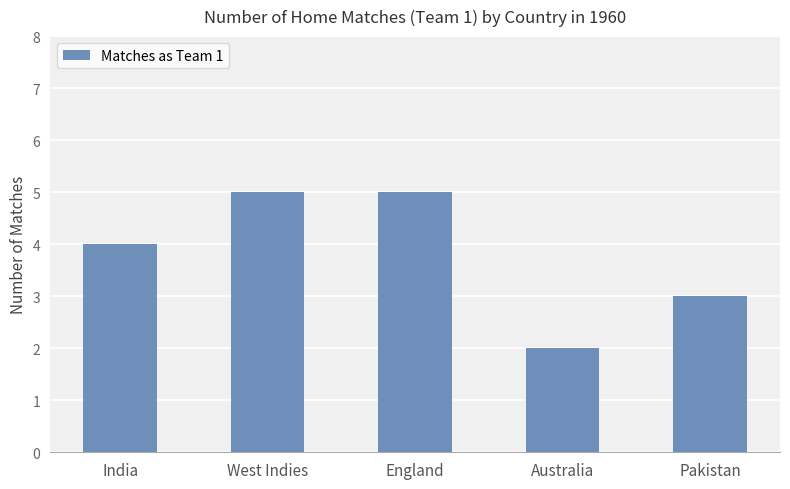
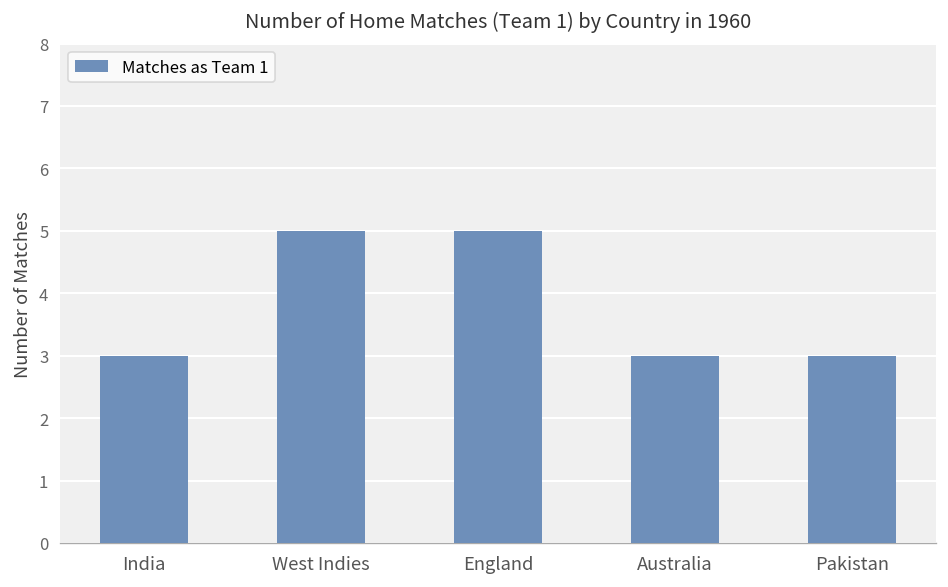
India: 4 -> 3
Australia: 2 -> 3
